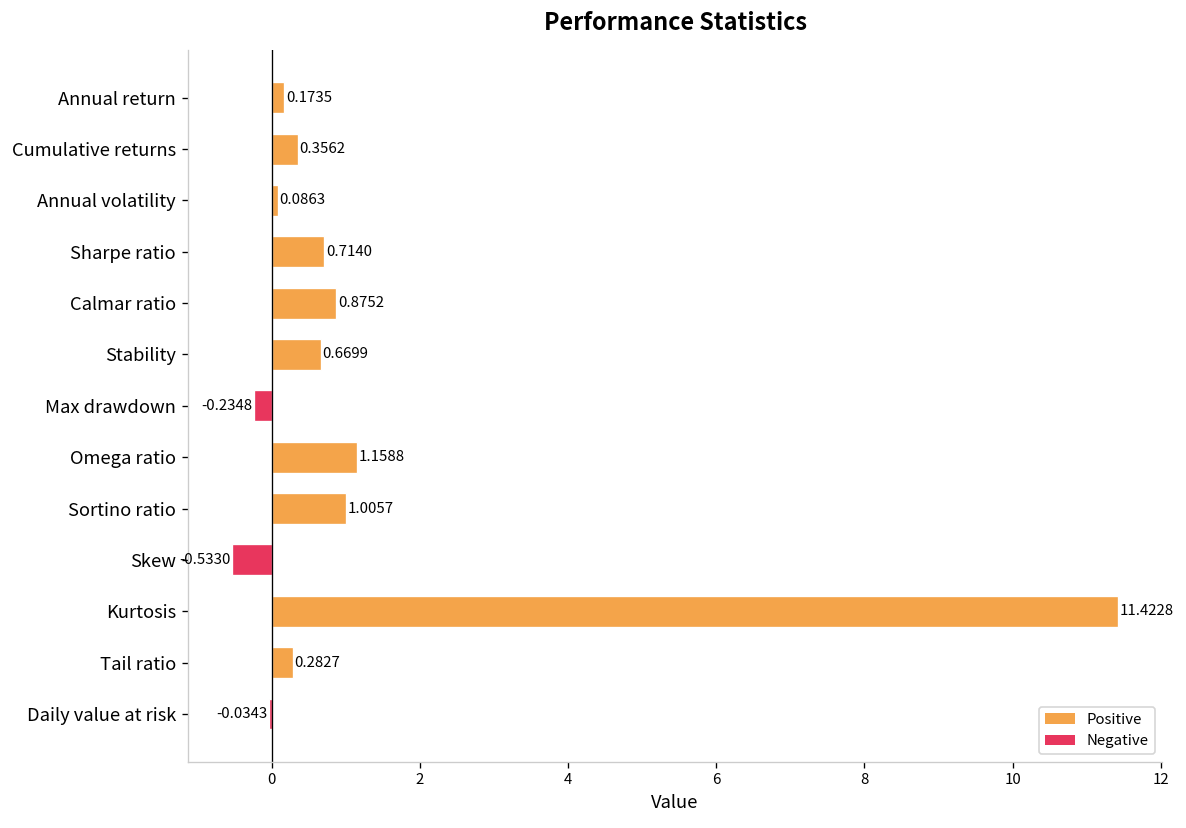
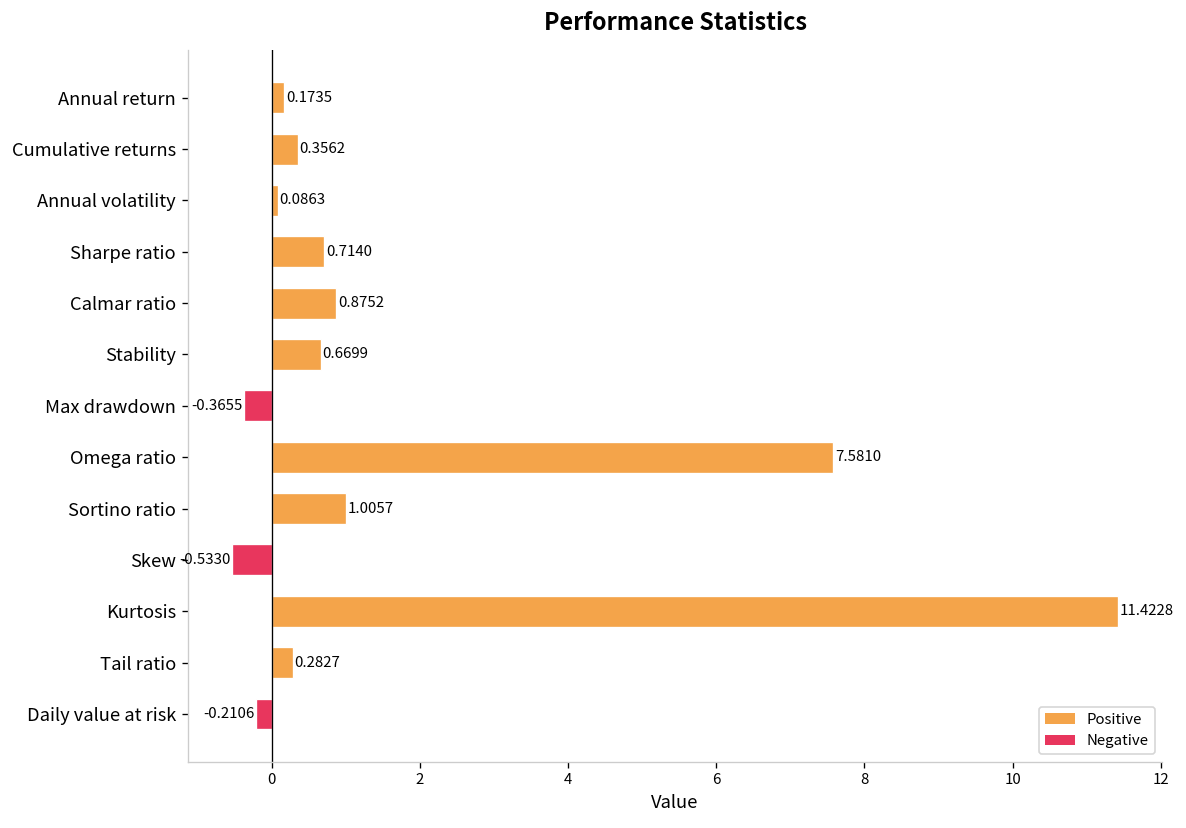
Max drawdown: -0.2348 -> -0.3655
Omega ratio: 1.1588 -> 7.5810
Daily value at risk: -0.0343 -> -0.2106
